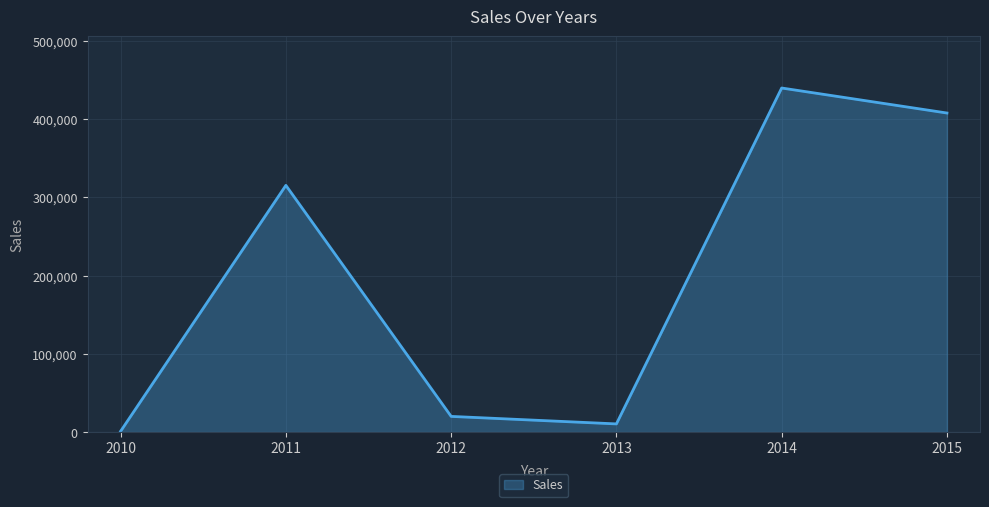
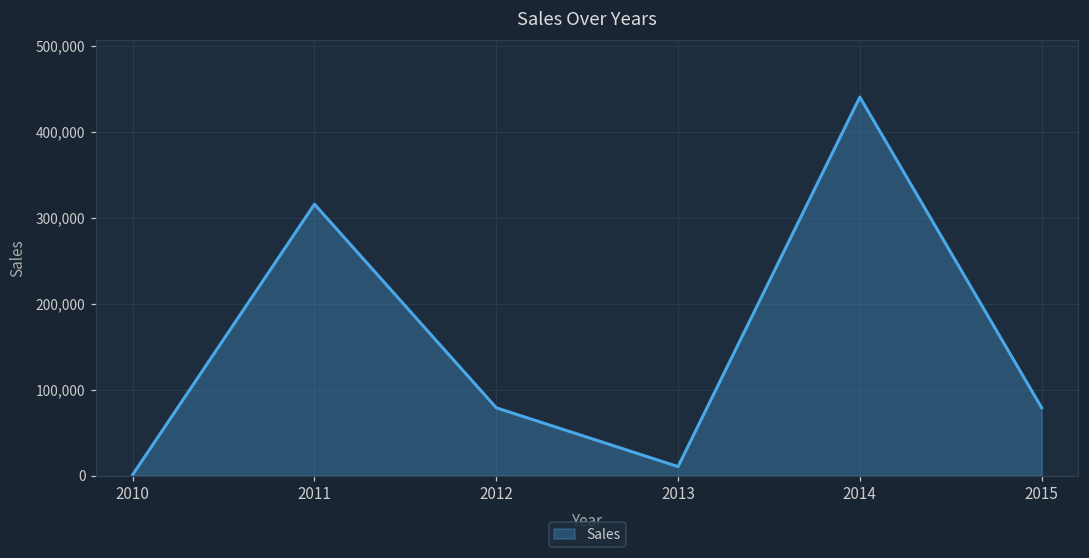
2012: 20,000 -> 80,000
2015: 410,000 -> 80,000
